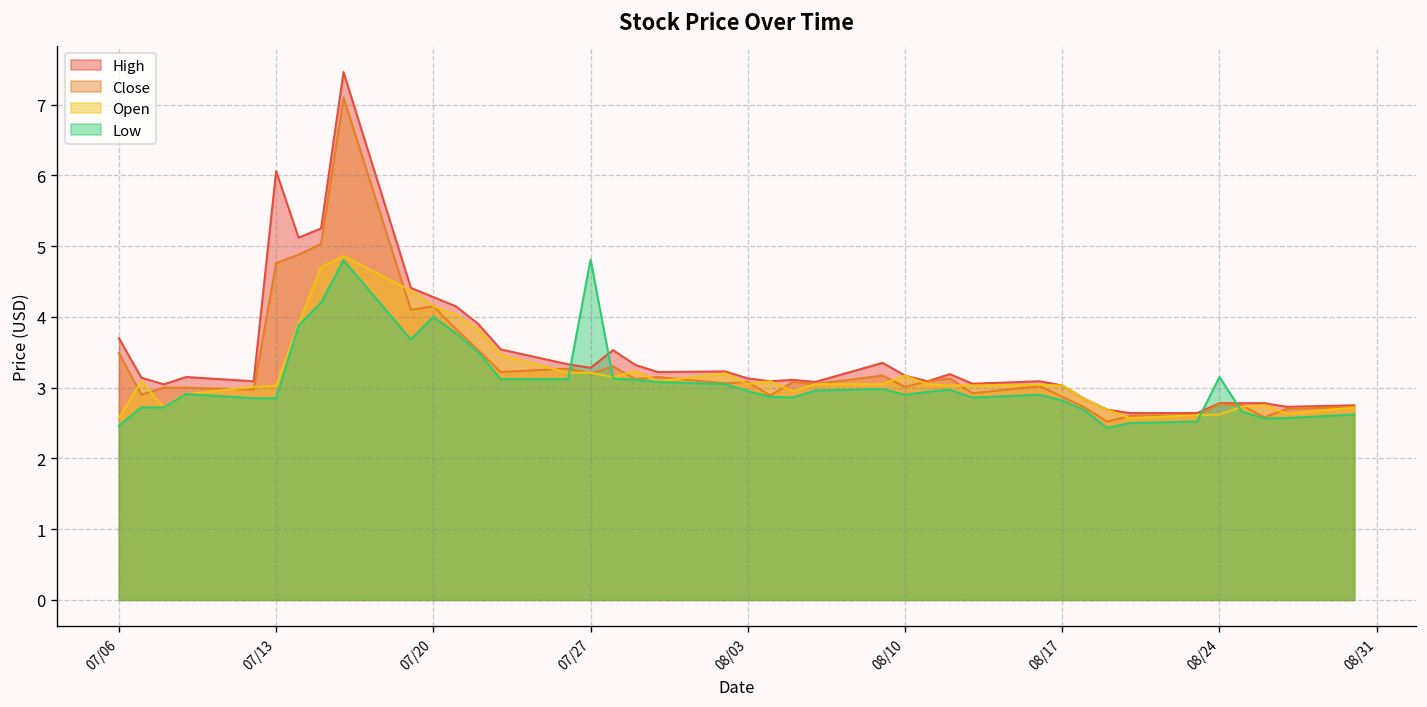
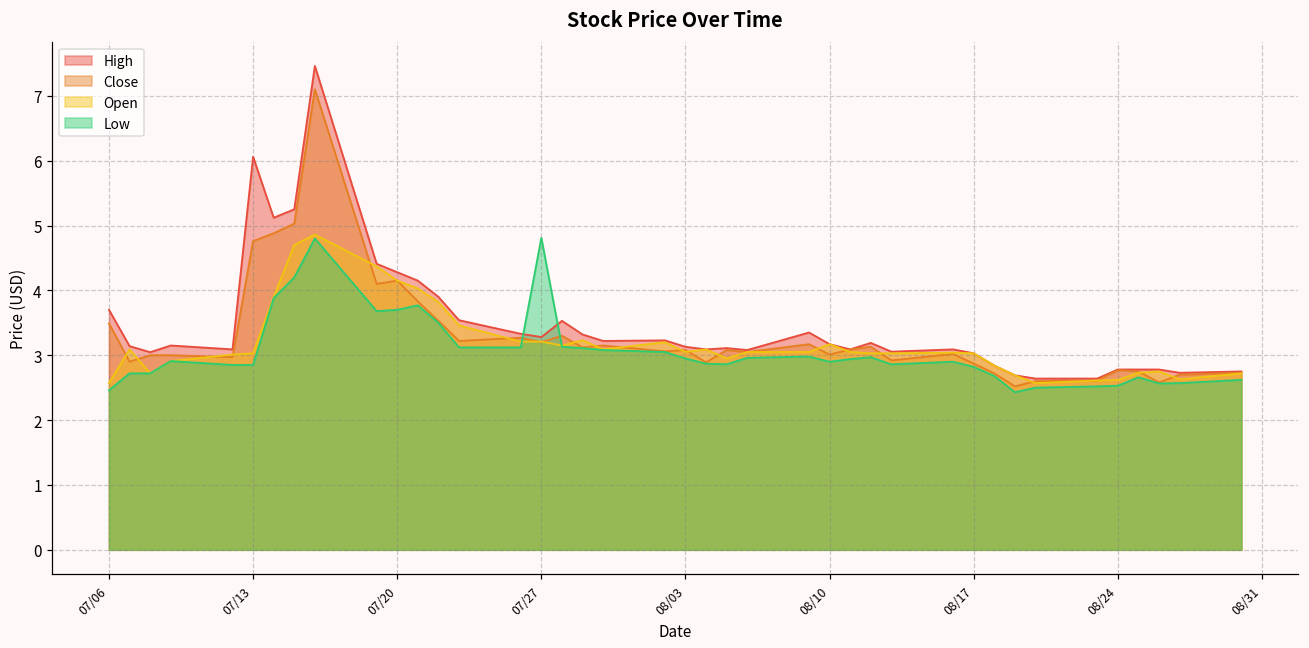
Low, 07/20: 4.0 -> 3.7
Low, 08/24: 3.2 -> 2.5
